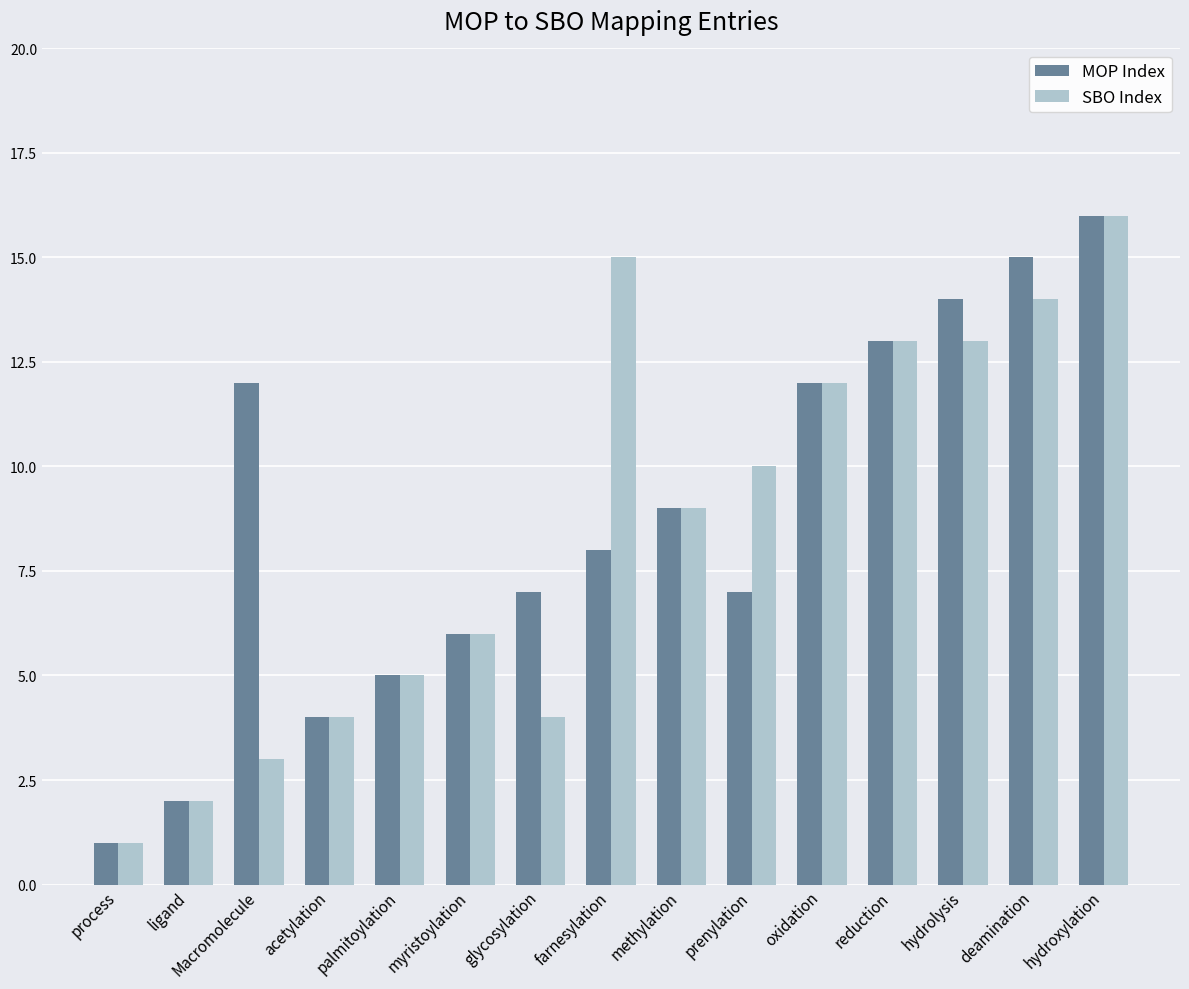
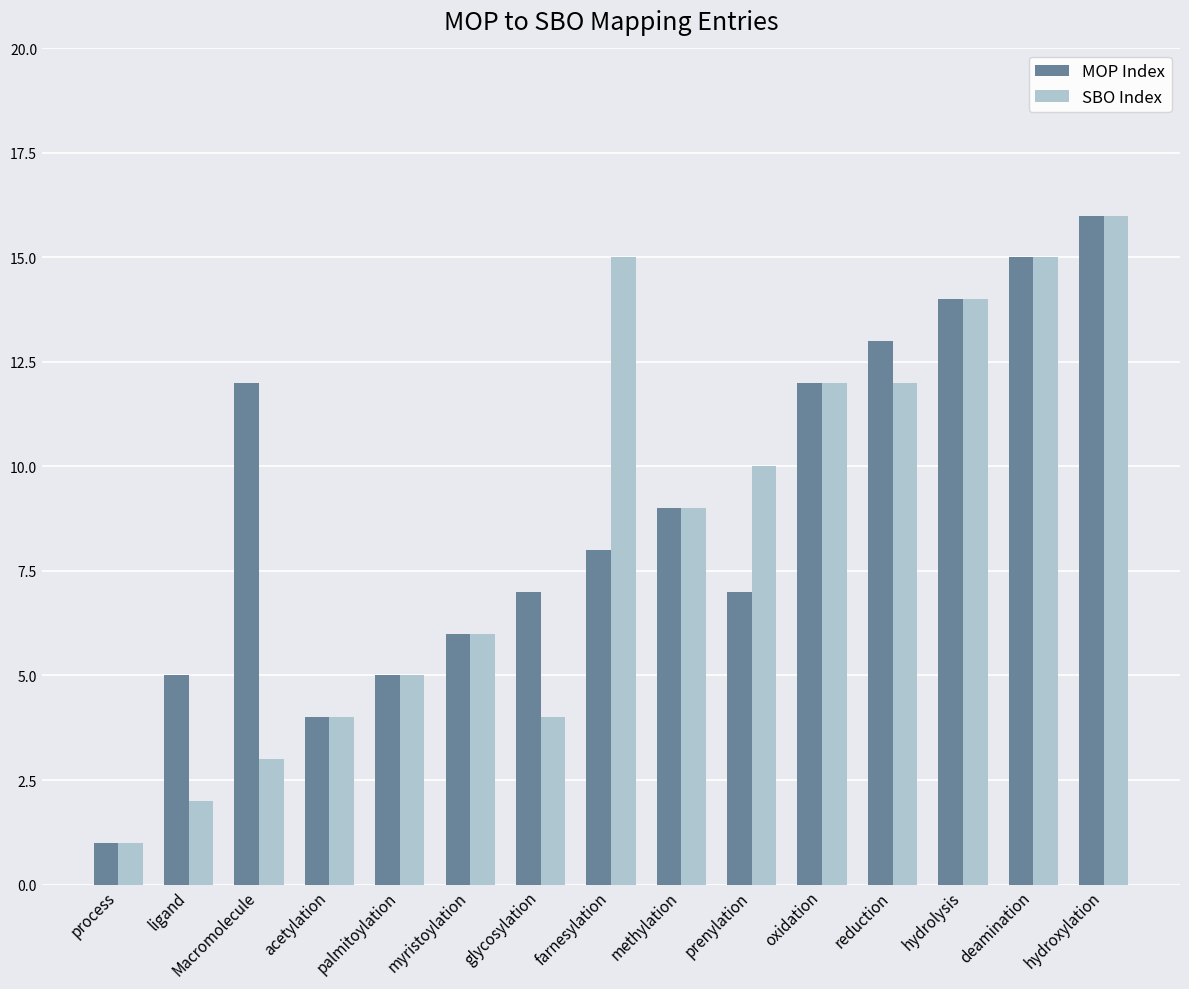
MOP Index, ligand: 2.0 -> 5.0
SBO Index, reduction: 13.0 -> 12.0
SBO Index, hydrolysis: 13.0 -> 14.0
SBO Index, deamination: 14.0 -> 15.0
